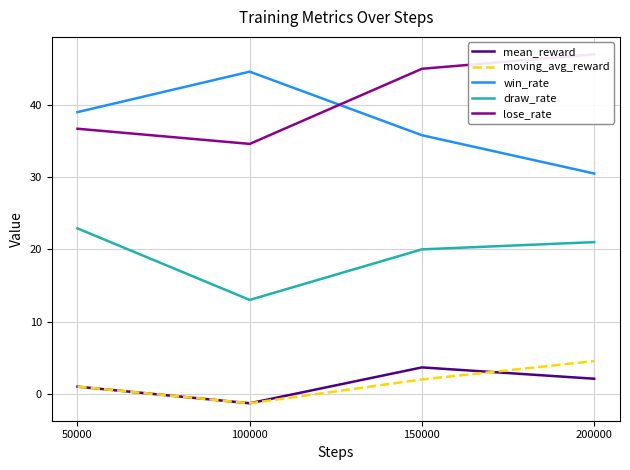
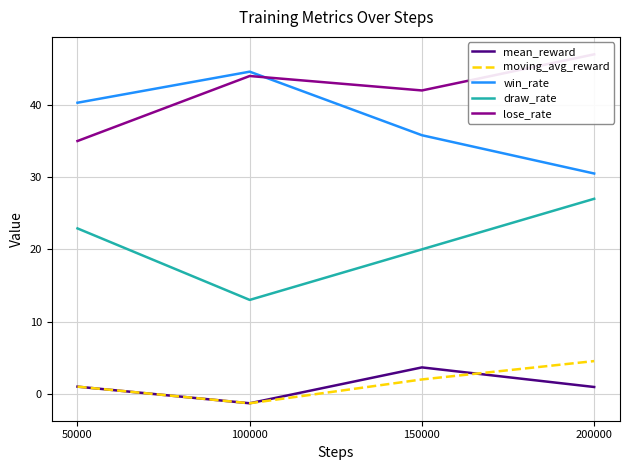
win_rate, 50000: 39 -> 40
lose_rate, 50000: 37 -> 35
lose_rate, 100000: 35 -> 44
lose_rate, 150000: 45 -> 42
mean_reward, 200000: 2 -> 1
draw_rate, 200000: 21 -> 27
